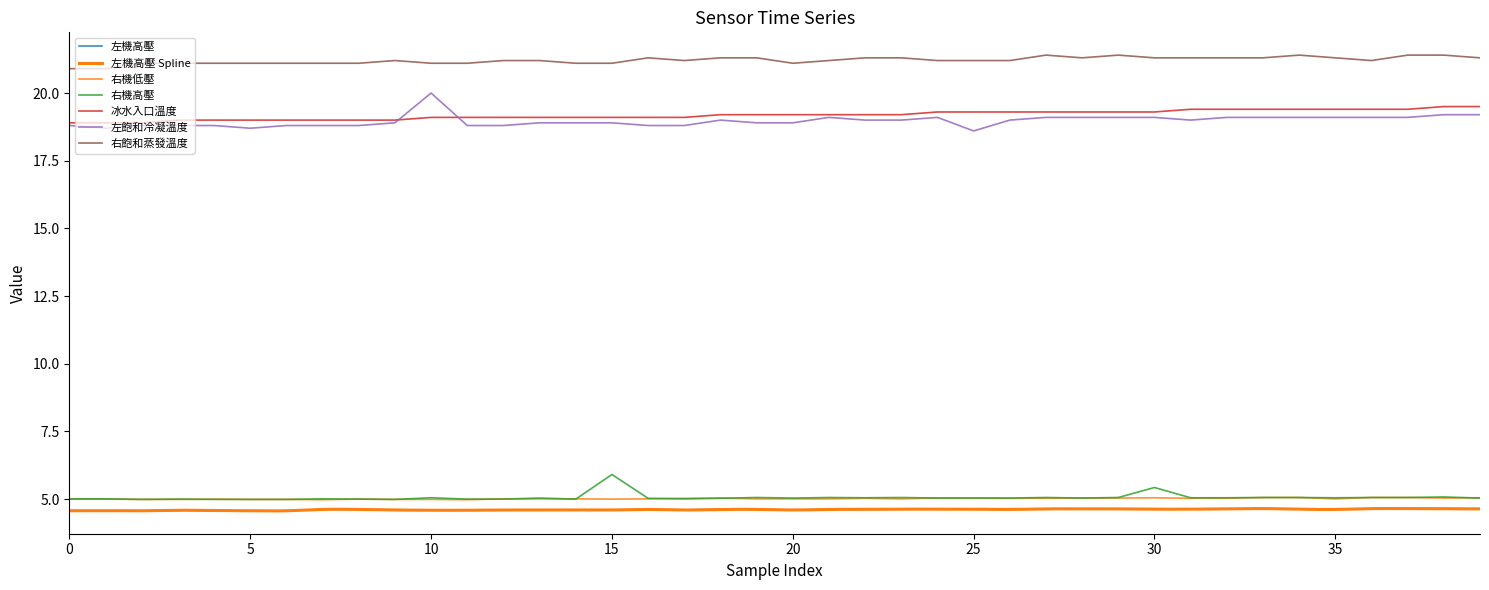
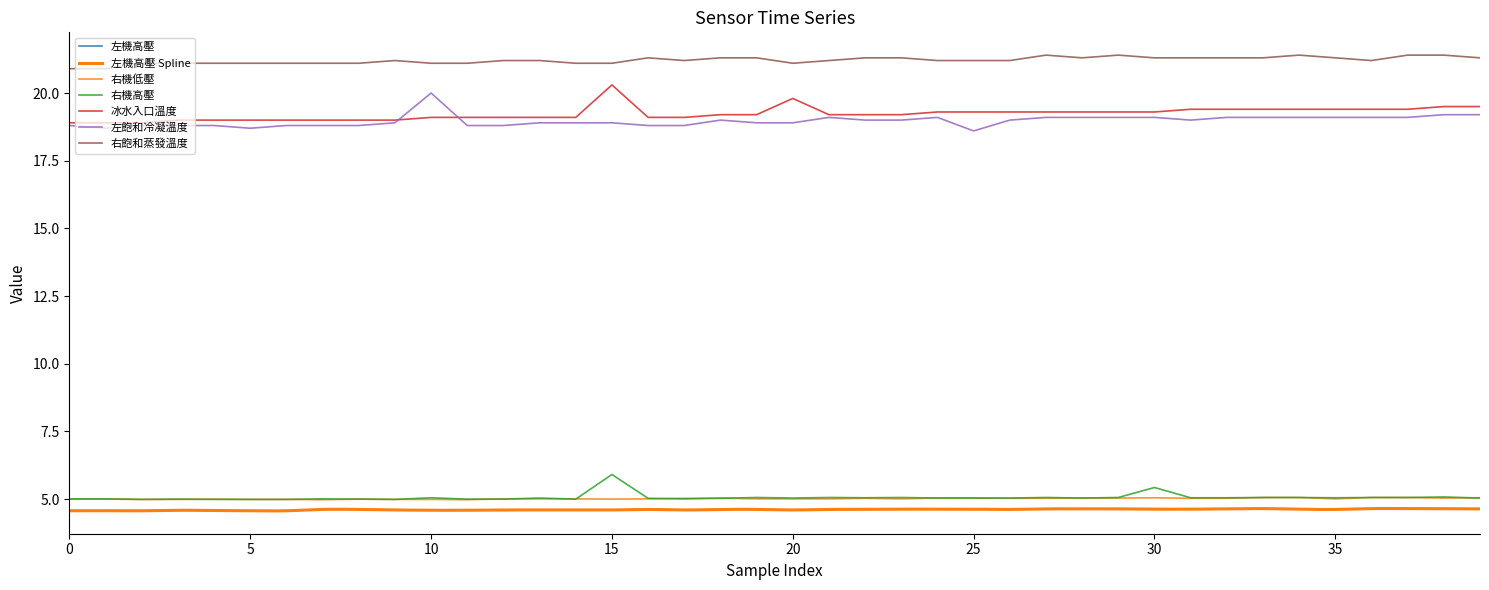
冰水入口溫度, 15: 19.1 -> 20.3
冰水入口溫度, 20: 19.2 -> 19.8
